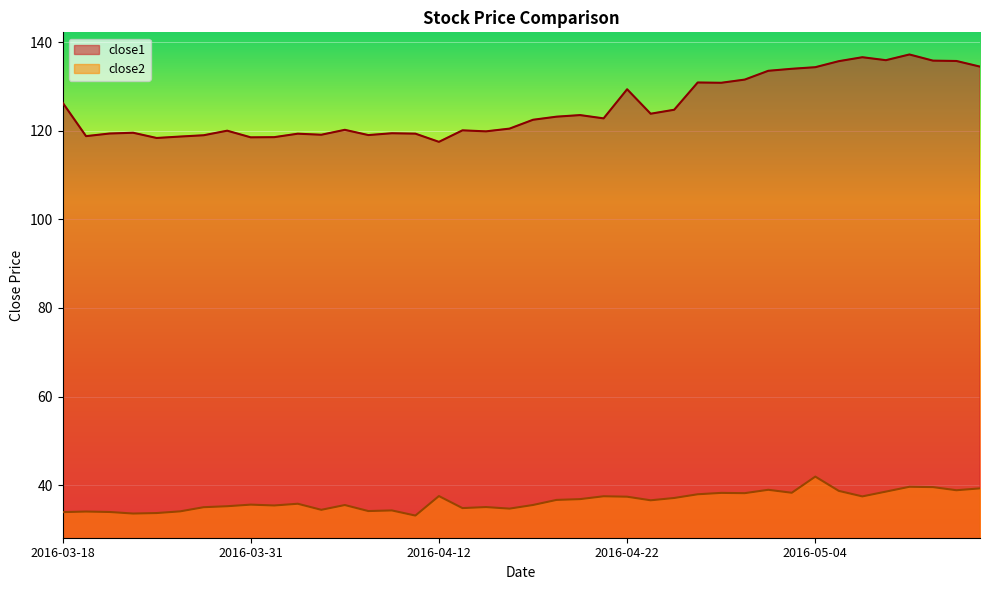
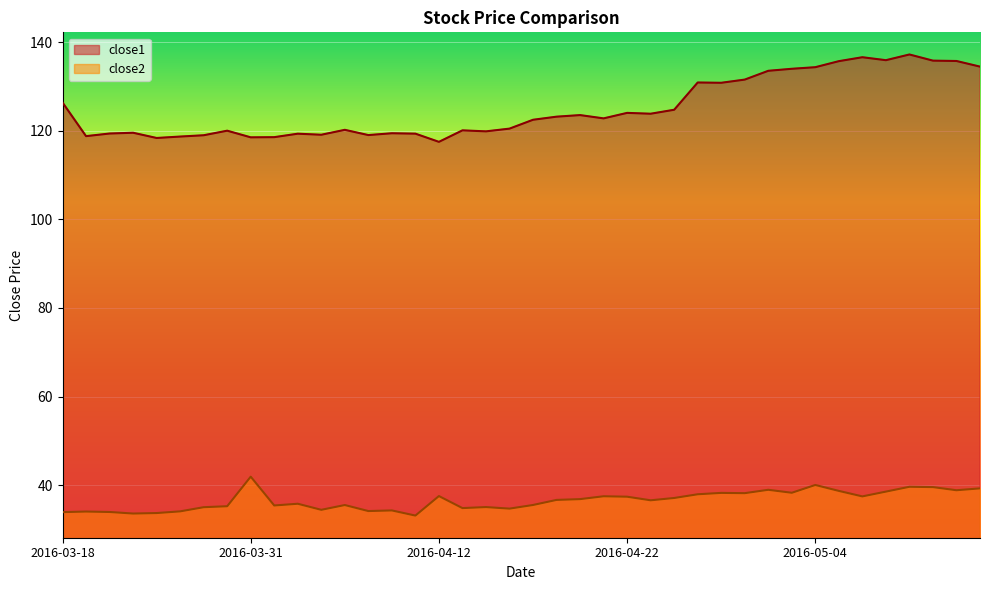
close2, 2016-03-31: 36 -> 42
close1, 2016-04-22: 129 -> 124
close2, 2016-05-04: 42 -> 40
